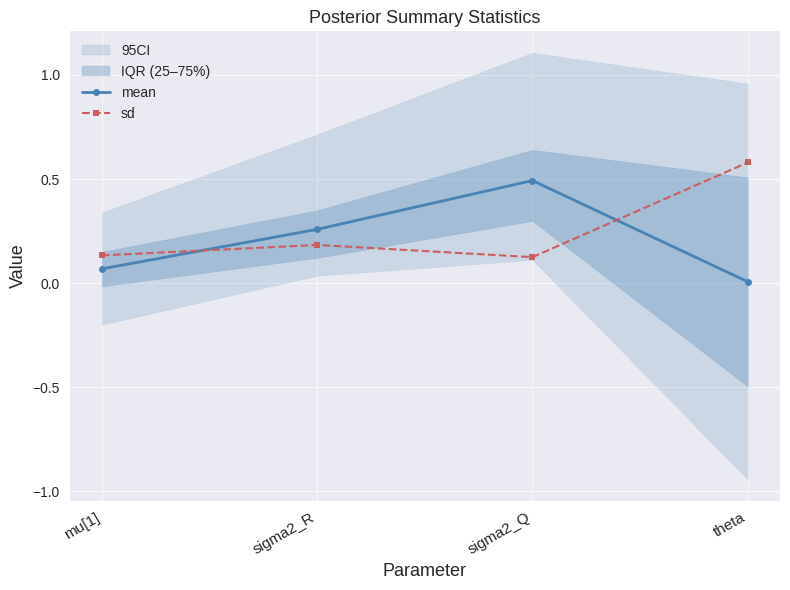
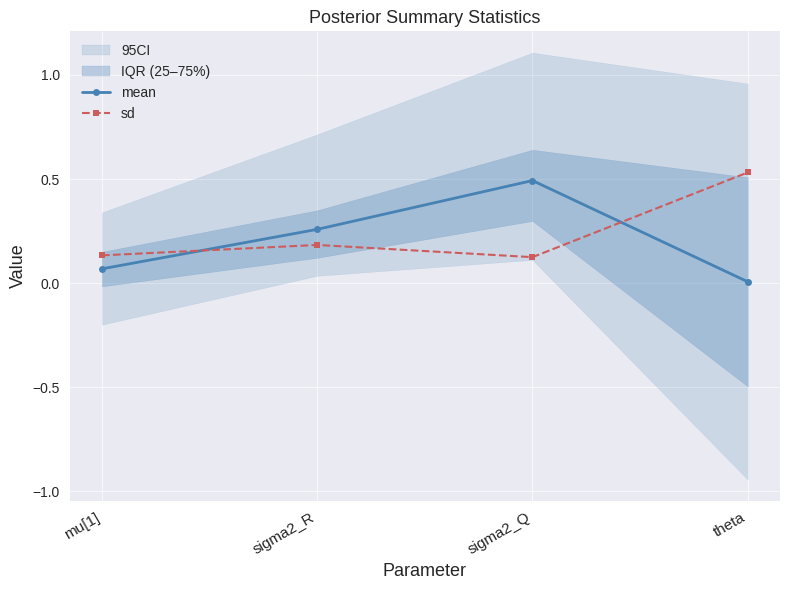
sd, theta: 0.58 -> 0.53
